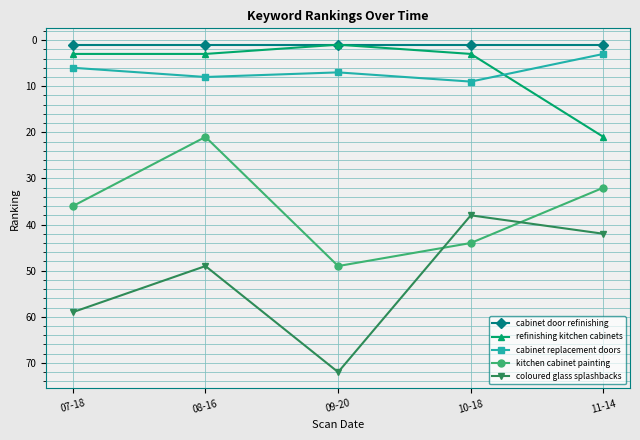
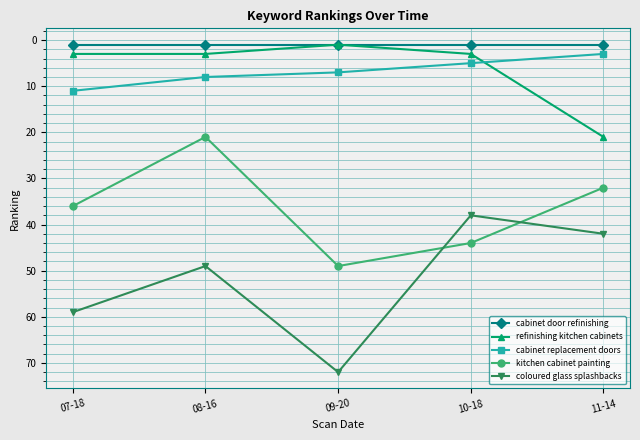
cabinet replacement doors, 07-18: 6 -> 11
cabinet replacement doors, 10-18: 9 -> 5
